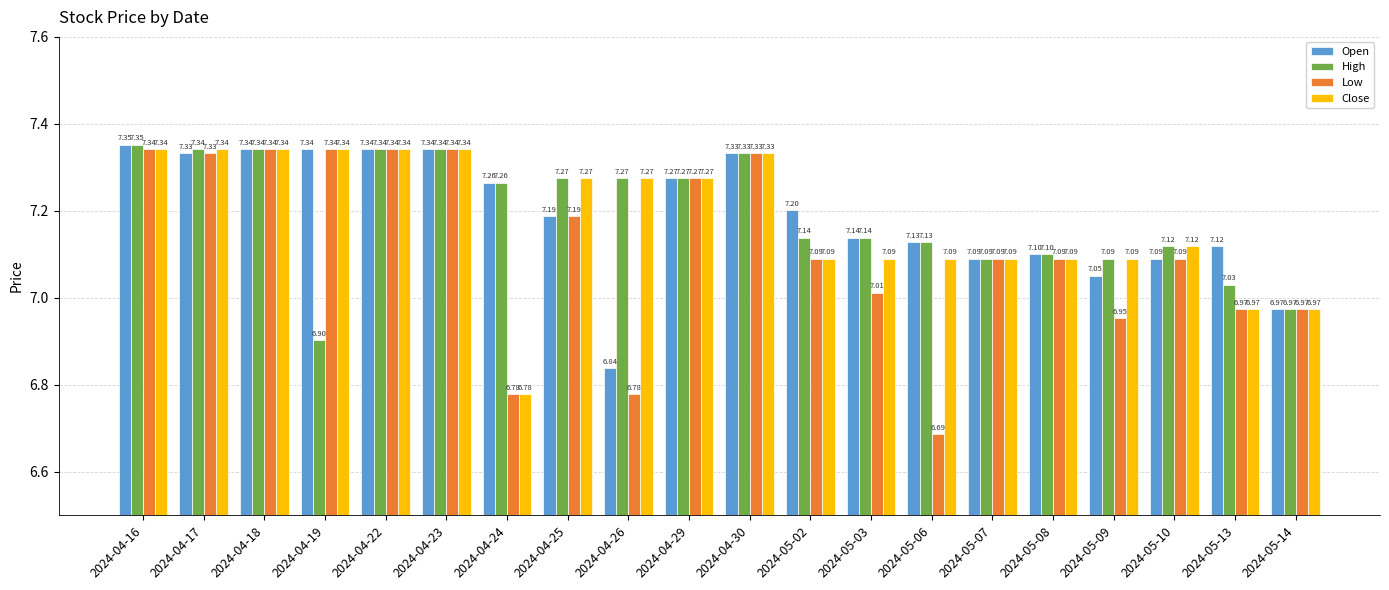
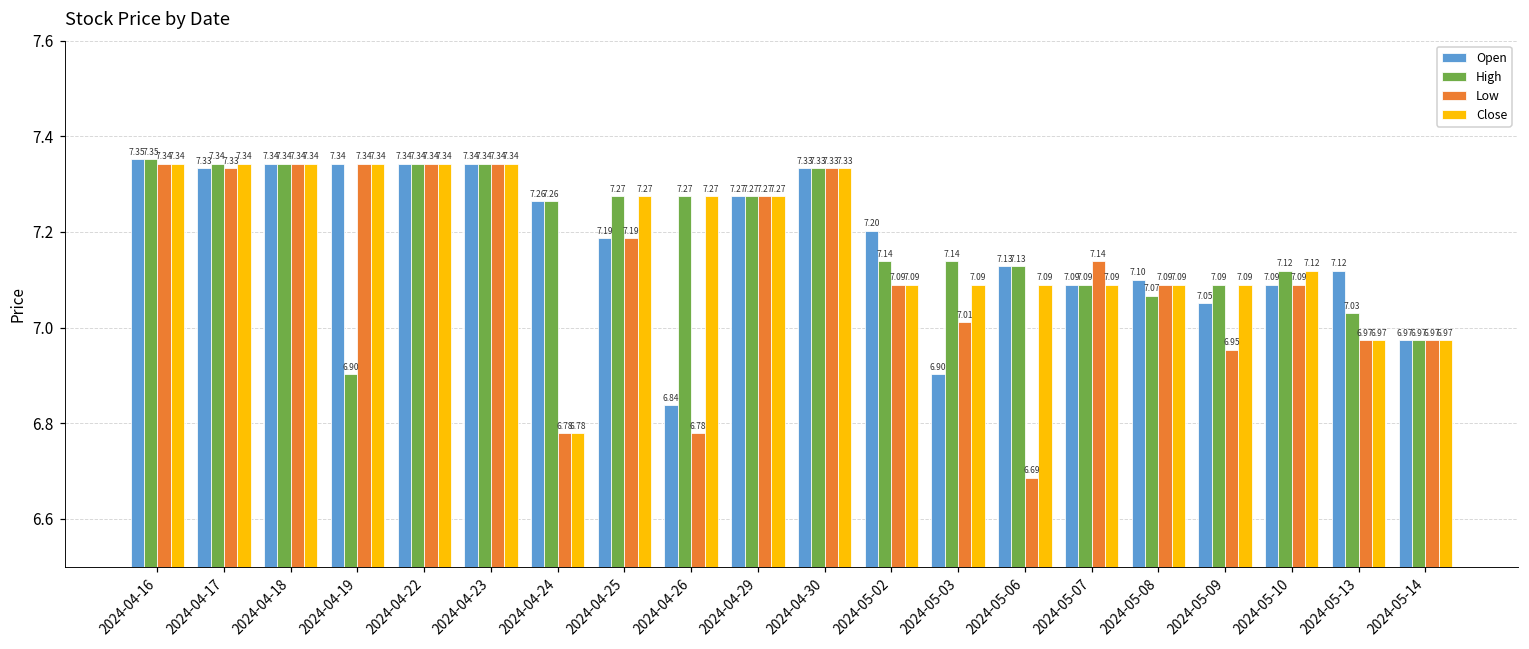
Open, 2024-05-03: 7.14 -> 6.90
Low, 2024-05-07: 7.09 -> 7.14
High, 2024-05-08: 7.10 -> 7.07
